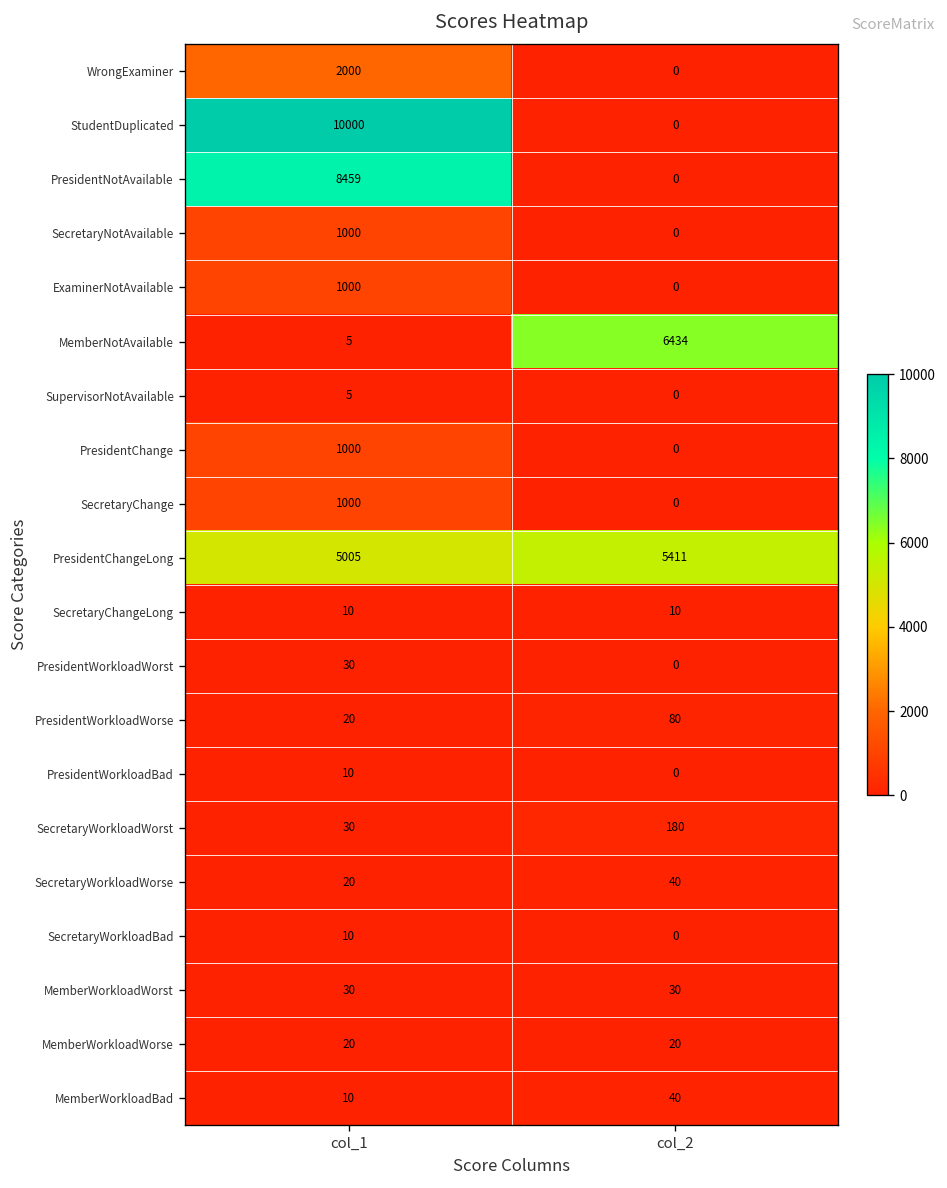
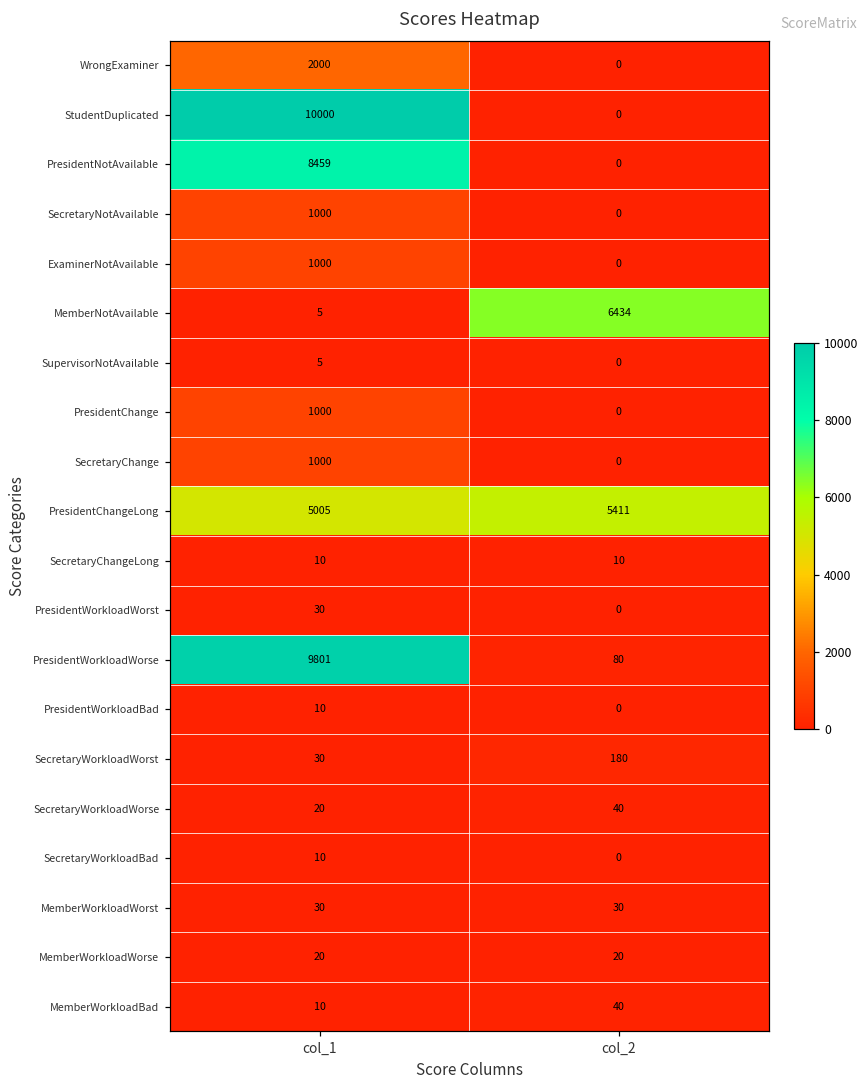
PresidentWorkloadWorse, col_1: 20 -> 9801
